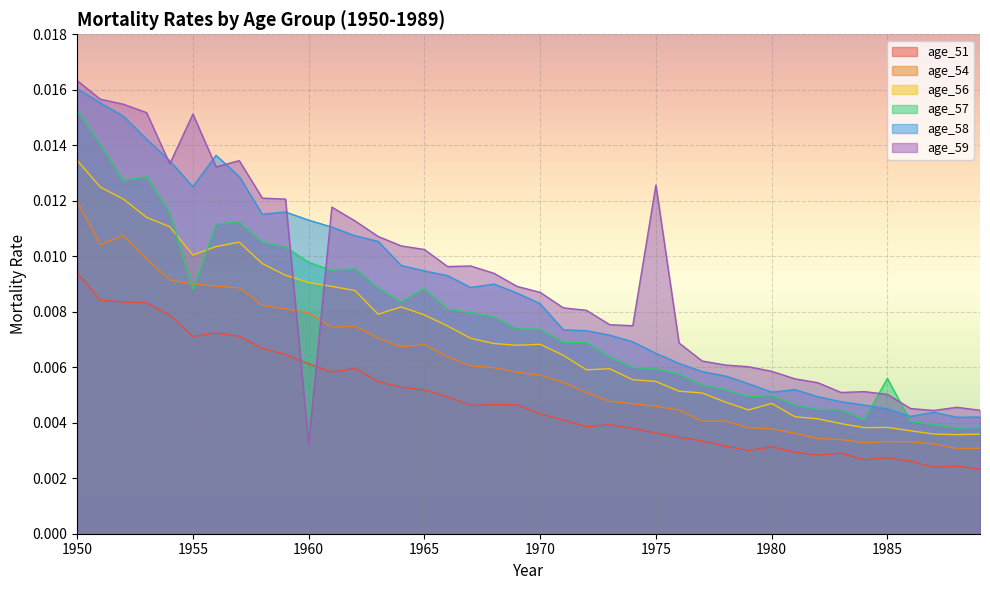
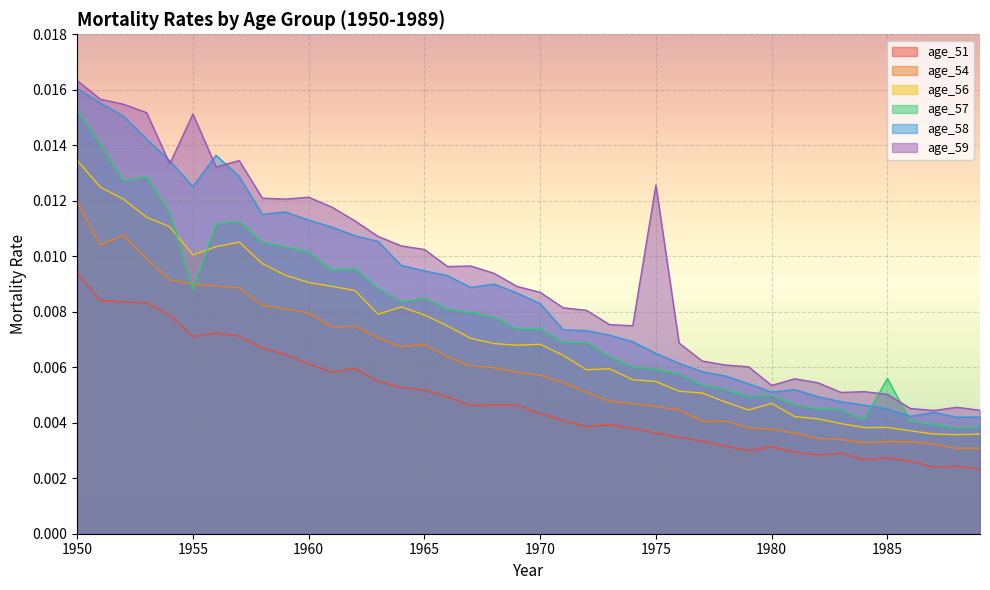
age_57, 1960: 0.0098 -> 0.0102
age_59, 1960: 0.0032 -> 0.0121
age_57, 1965: 0.0088 -> 0.0085
age_59, 1980: 0.0059 -> 0.0053
